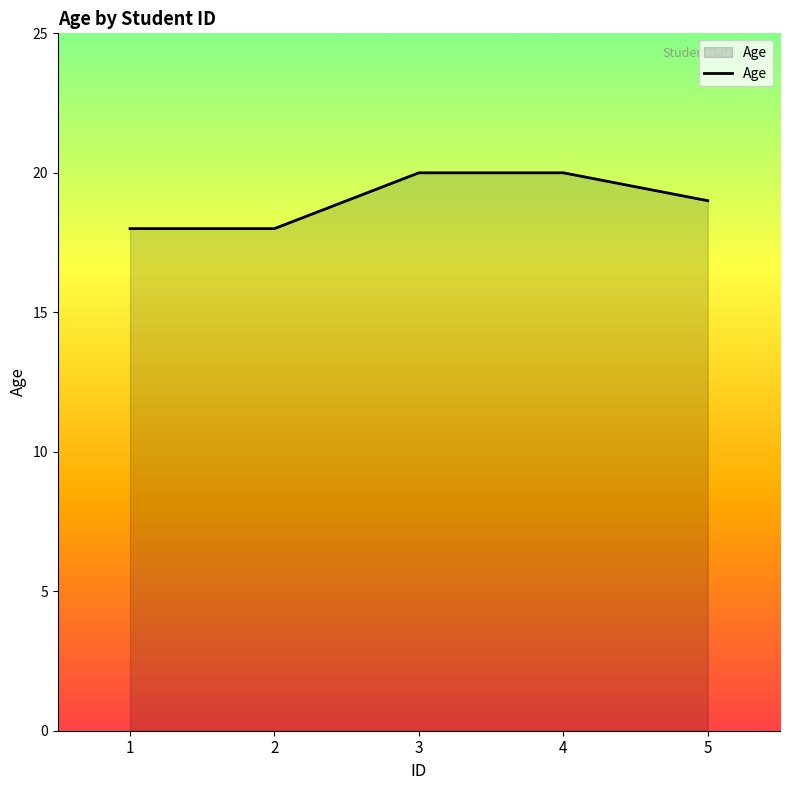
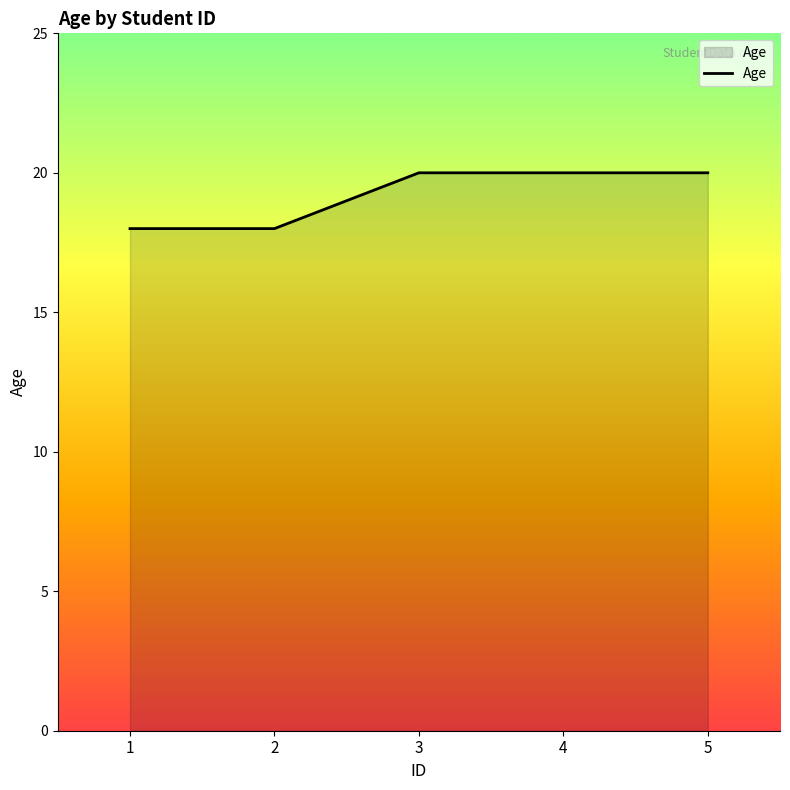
5: 19 -> 20
